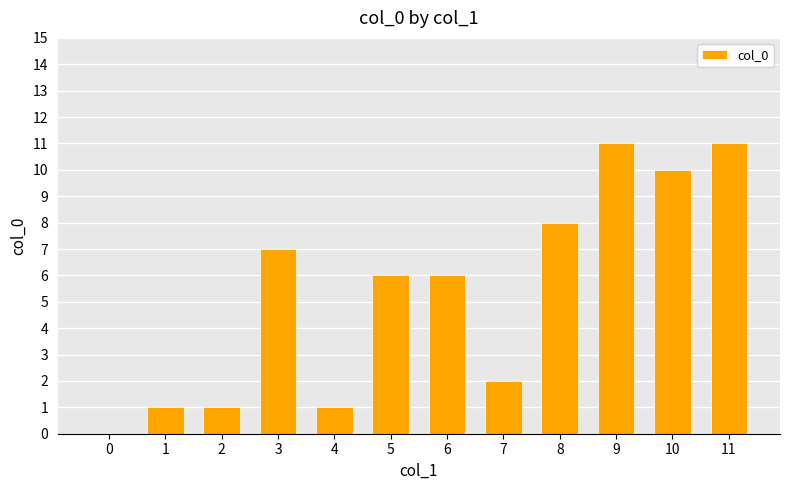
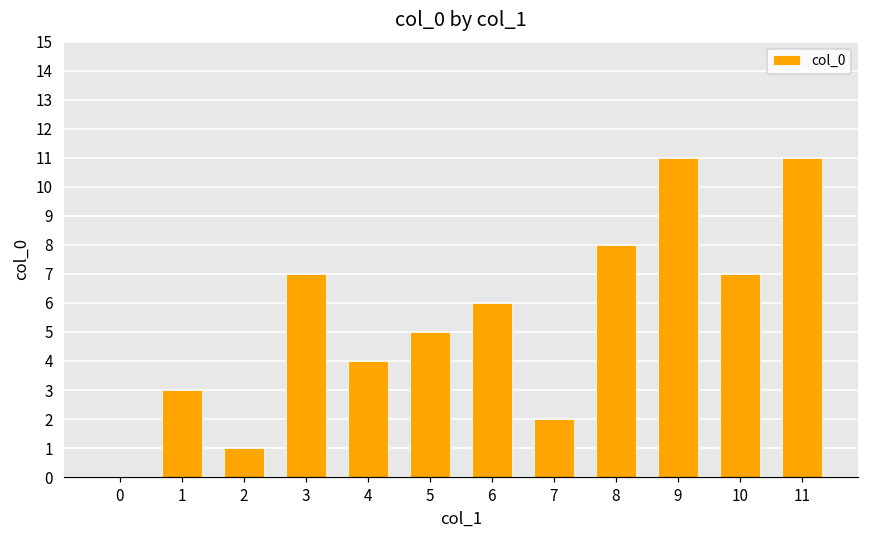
1: 1 -> 3
4: 1 -> 4
5: 6 -> 5
10: 10 -> 7
